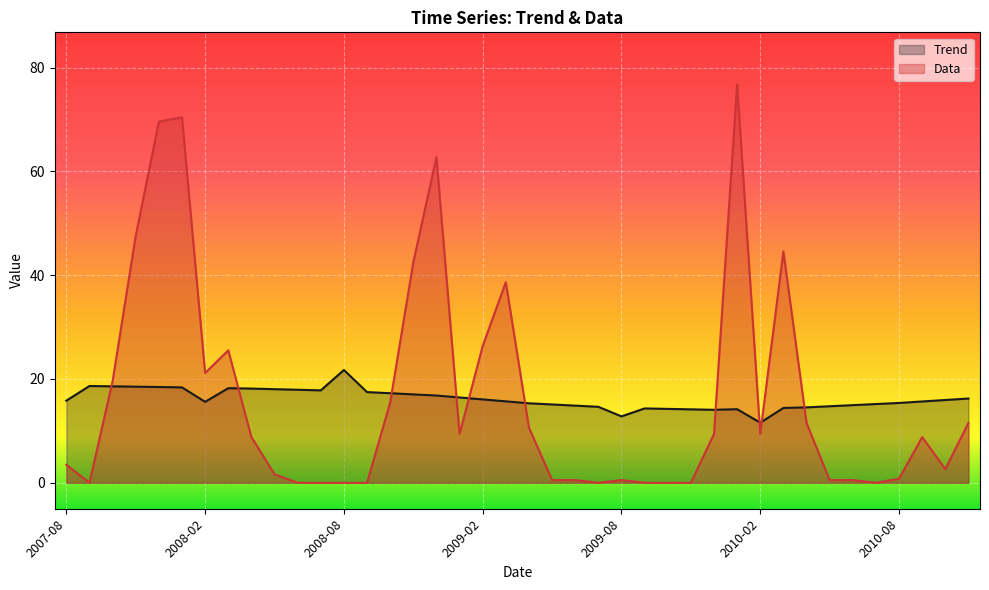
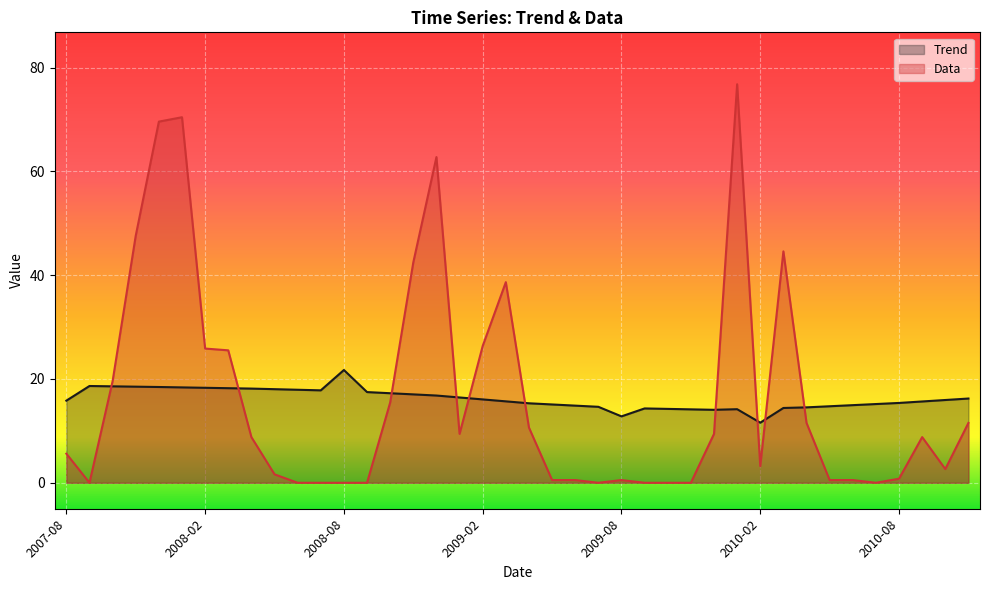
Data, 2007-08: 3 -> 6
Trend, 2008-02: 16 -> 18
Data, 2008-02: 21 -> 26
Data, 2010-02: 9 -> 3
